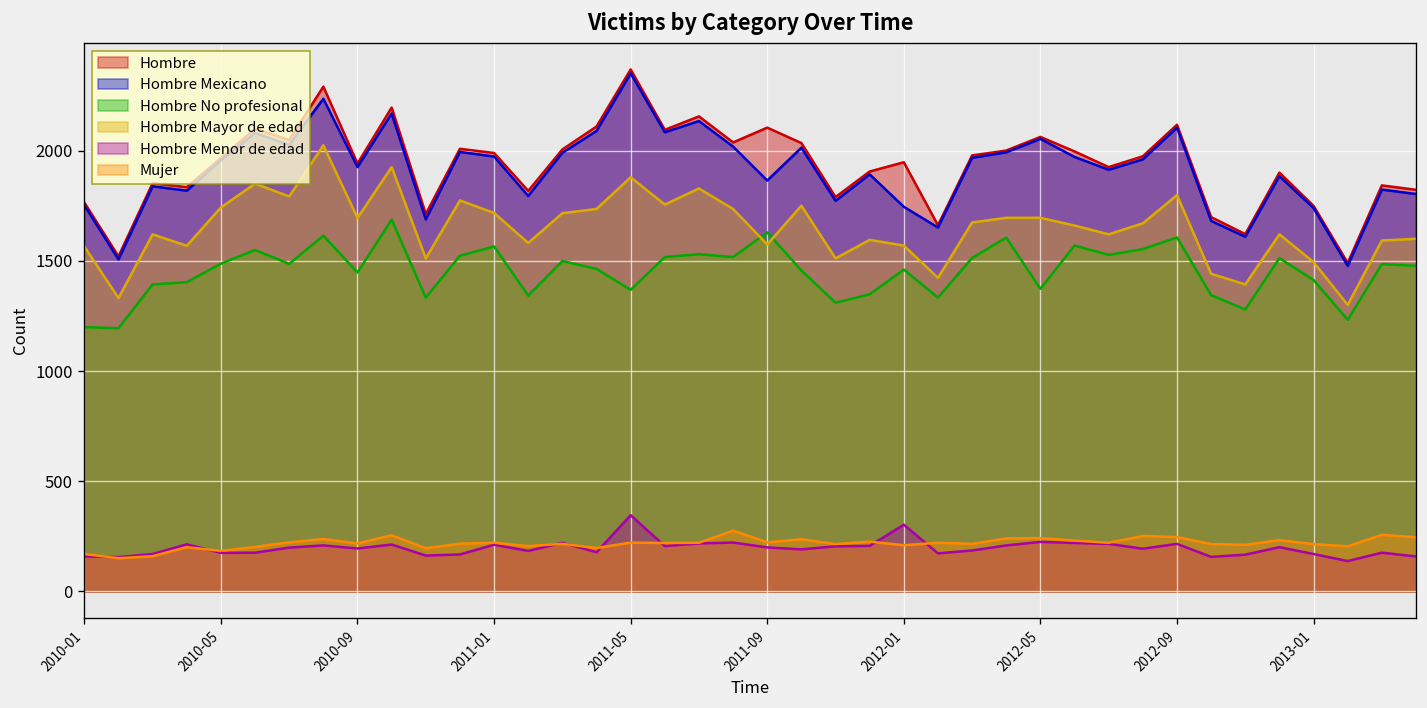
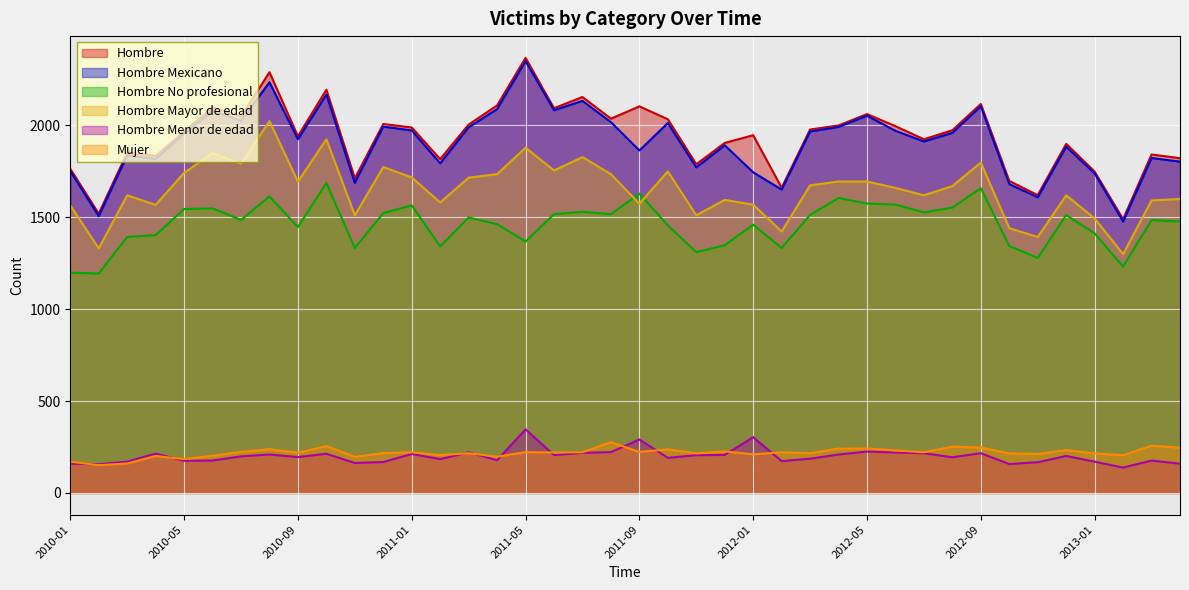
Hombre No profesional, 2010-05: 1490 -> 1550
Hombre Menor de edad, 2011-09: 200 -> 290
Hombre No profesional, 2012-05: 1370 -> 1580
Hombre No profesional, 2012-09: 1610 -> 1660
